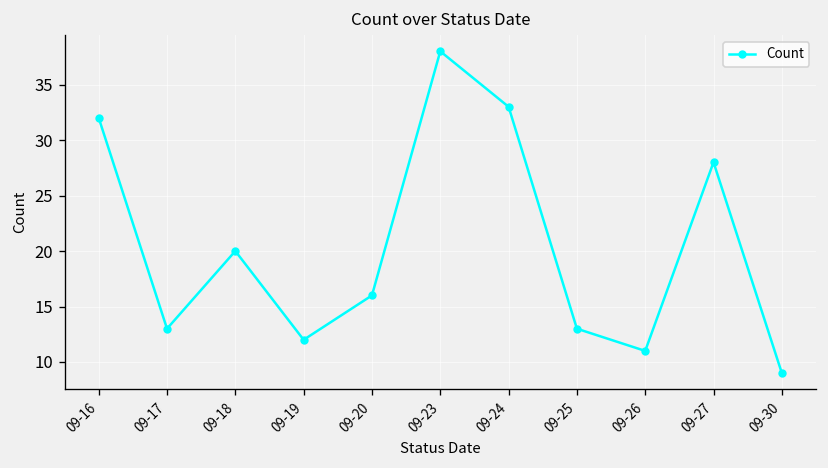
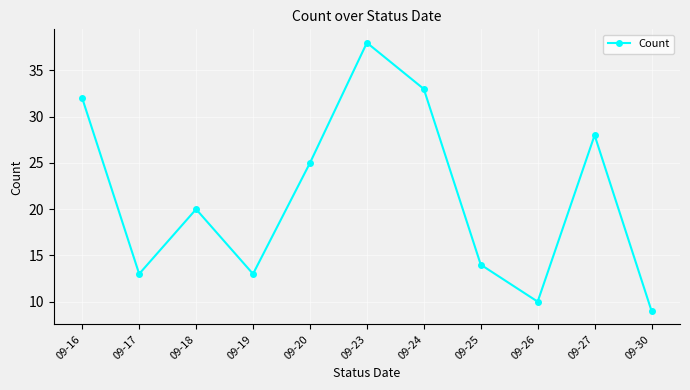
09-19: 12 -> 13
09-20: 16 -> 25
09-25: 13 -> 14
09-26: 11 -> 10
